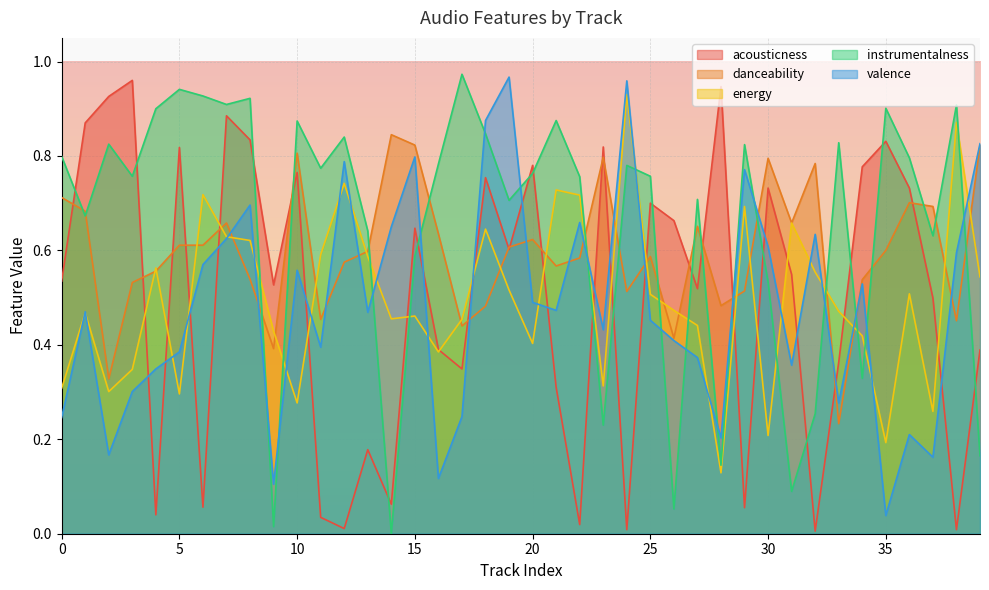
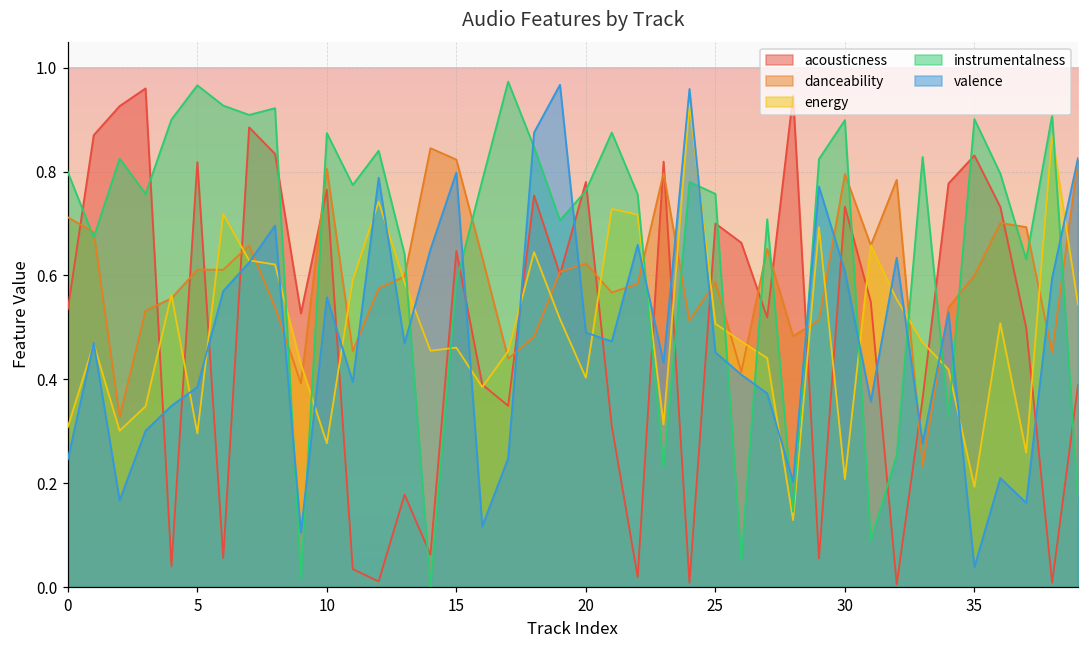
instrumentalness, 5: 0.94 -> 0.97
instrumentalness, 30: 0.53 -> 0.90
